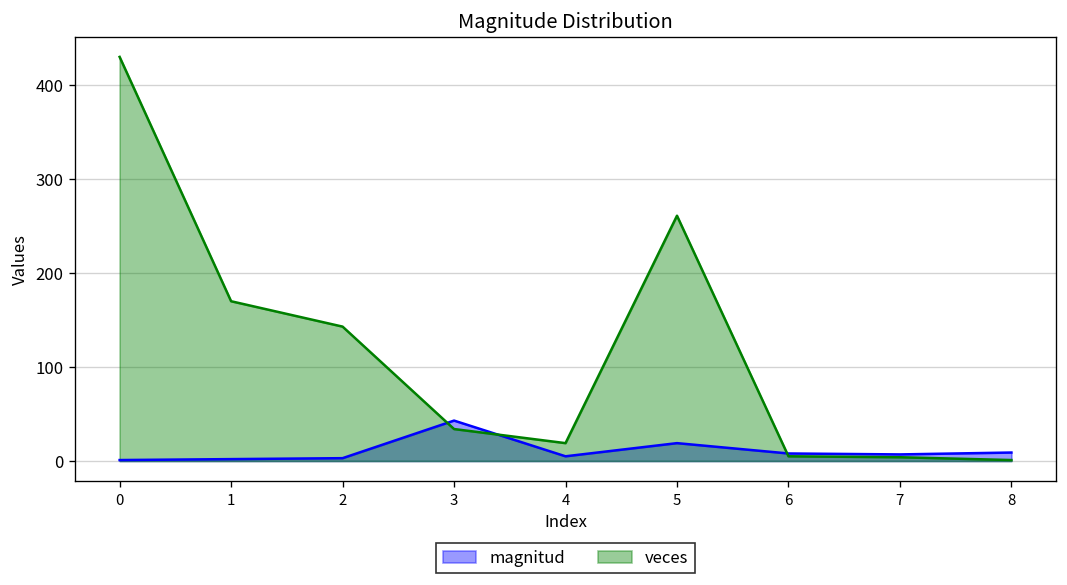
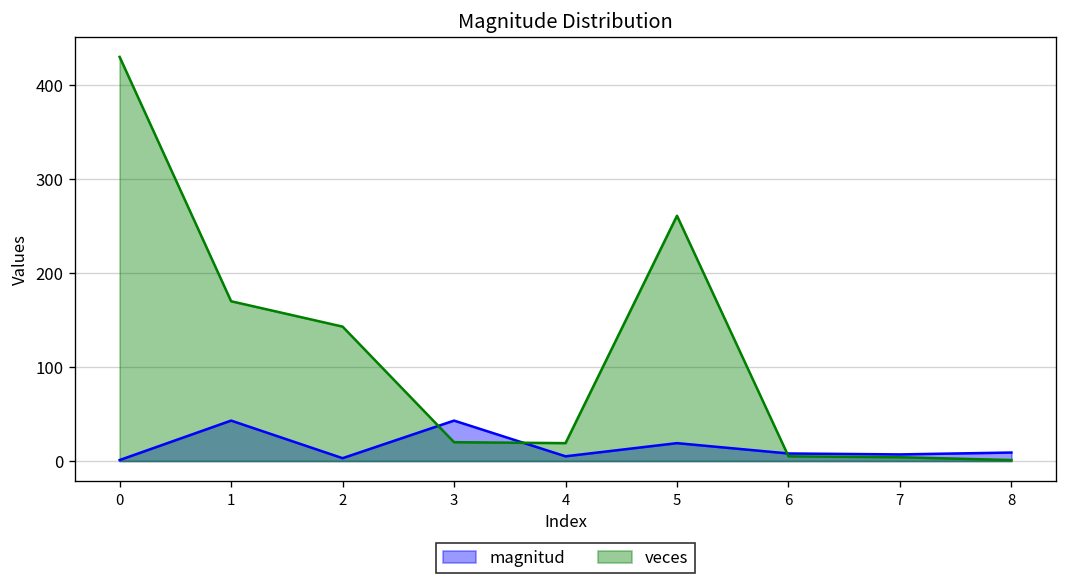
magnitud, 1: 0 -> 40
veces, 3: 30 -> 20
